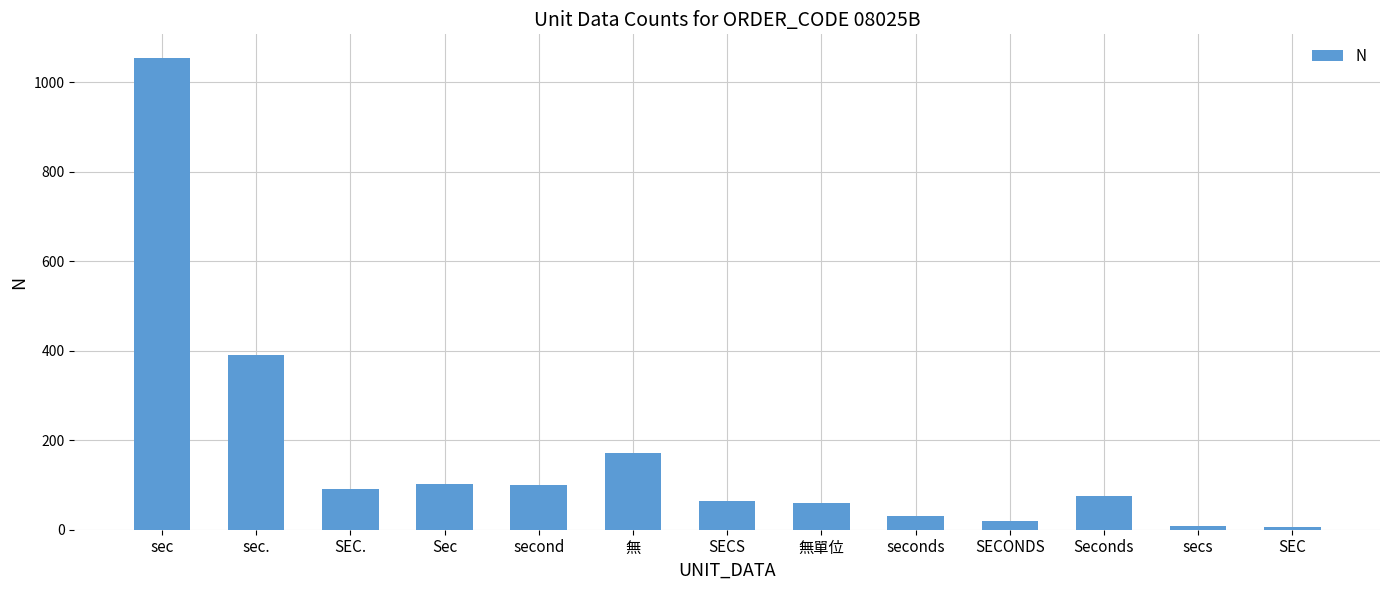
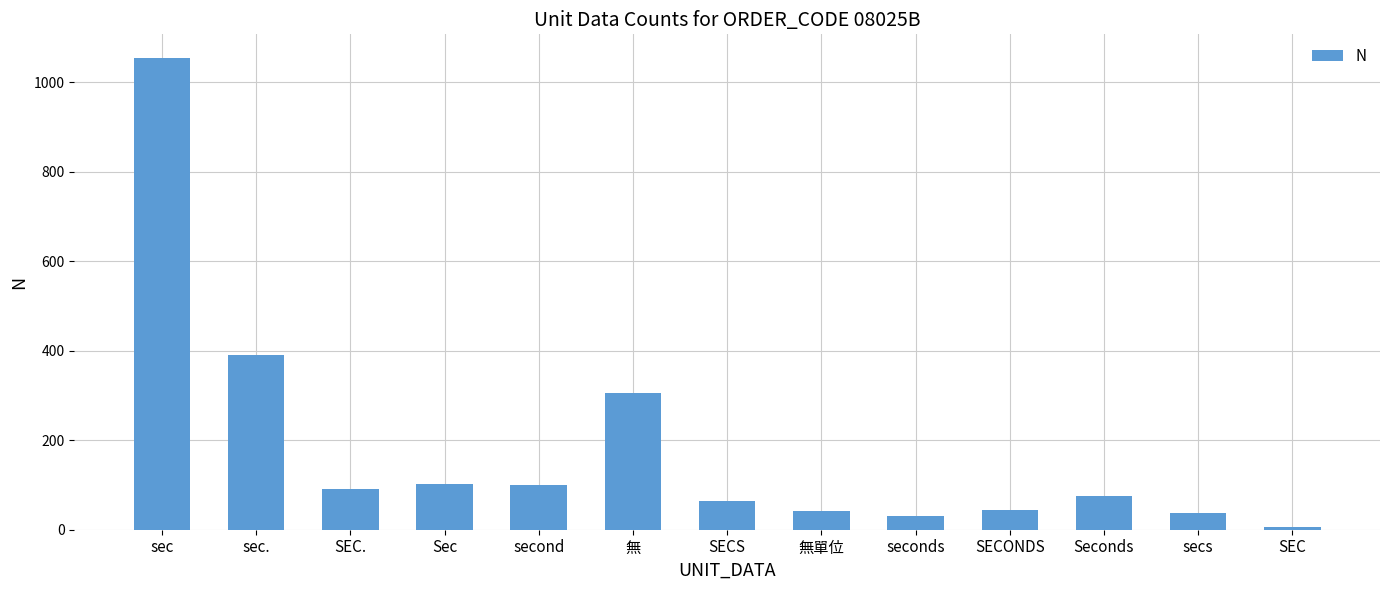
無: 170 -> 310
無單位: 60 -> 40
SECONDS: 20 -> 40
secs: 10 -> 40
